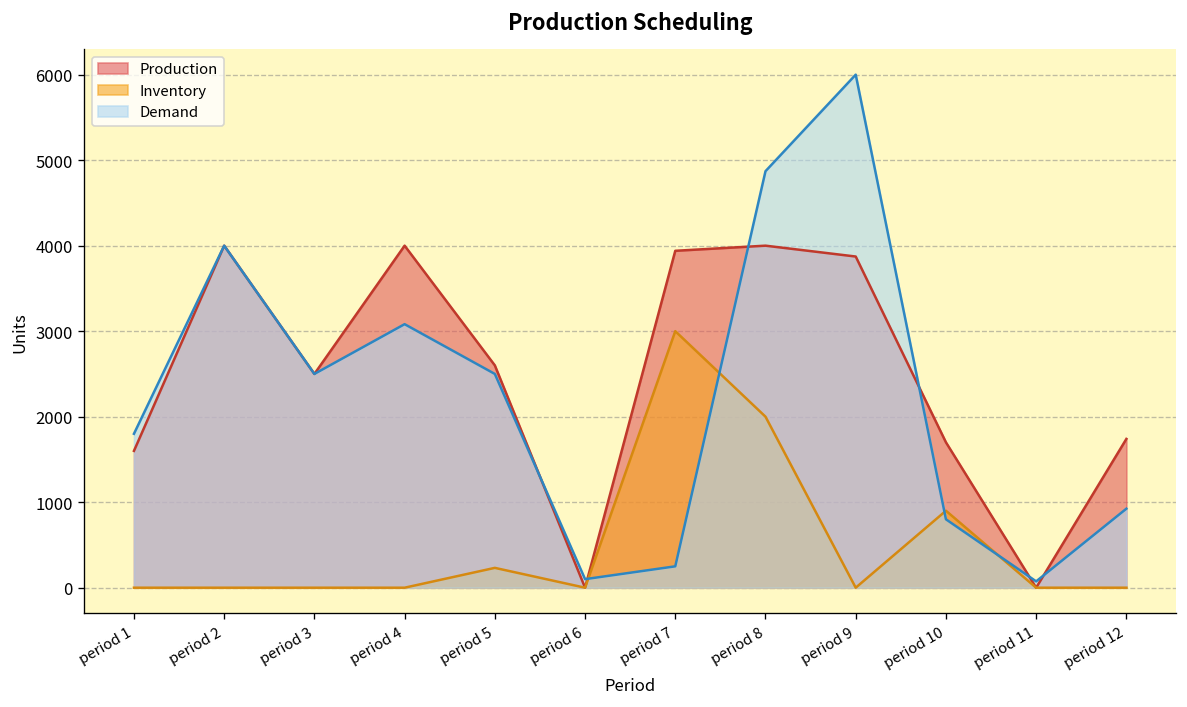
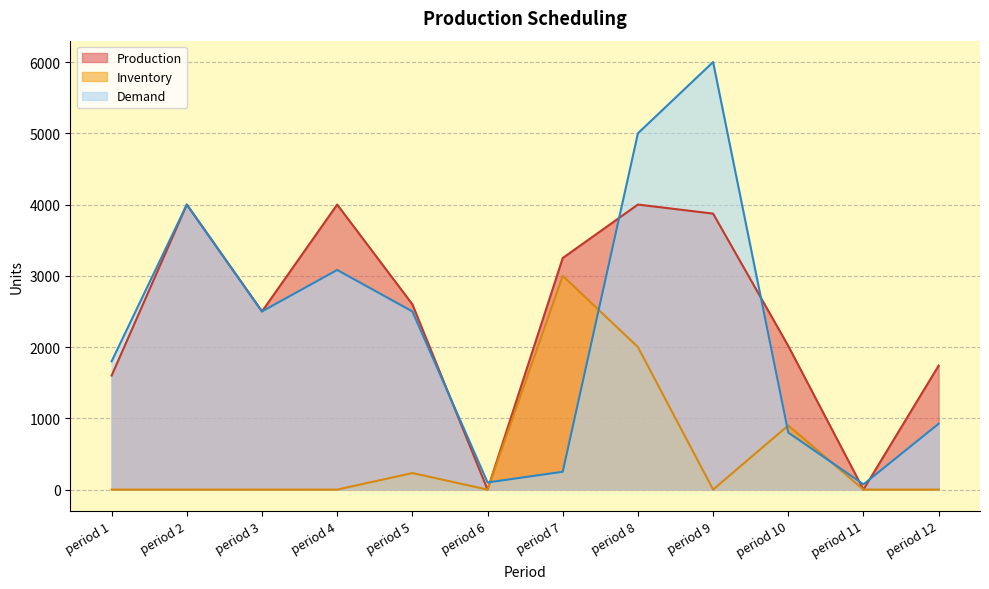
Production, period 7: 3900 -> 3300
Demand, period 8: 4900 -> 5000
Production, period 10: 1700 -> 2000
